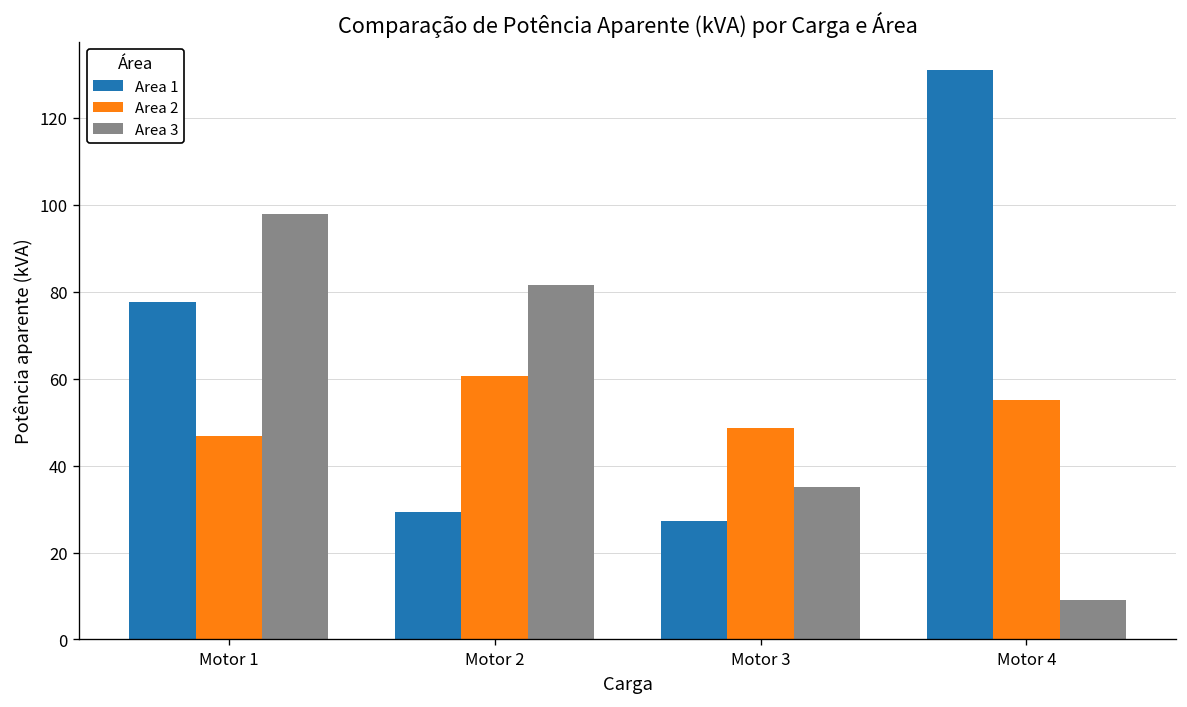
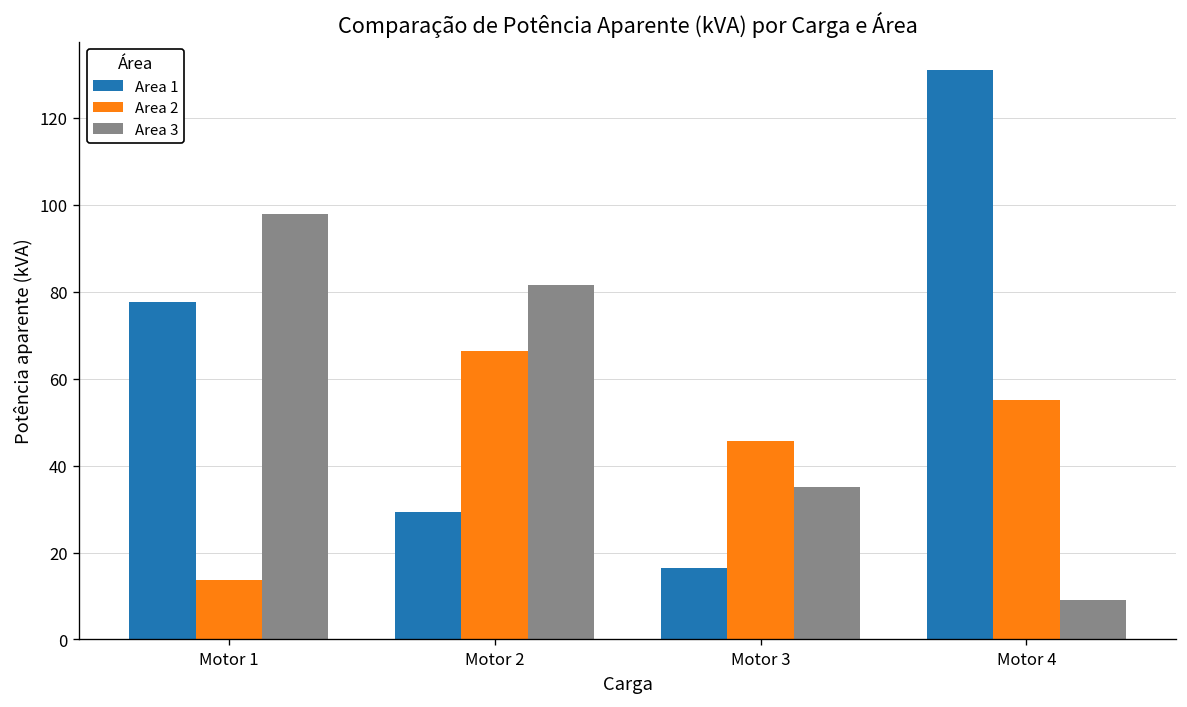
Area 2, Motor 1: 47 -> 14
Area 2, Motor 2: 61 -> 66
Area 1, Motor 3: 27 -> 16
Area 2, Motor 3: 49 -> 46
